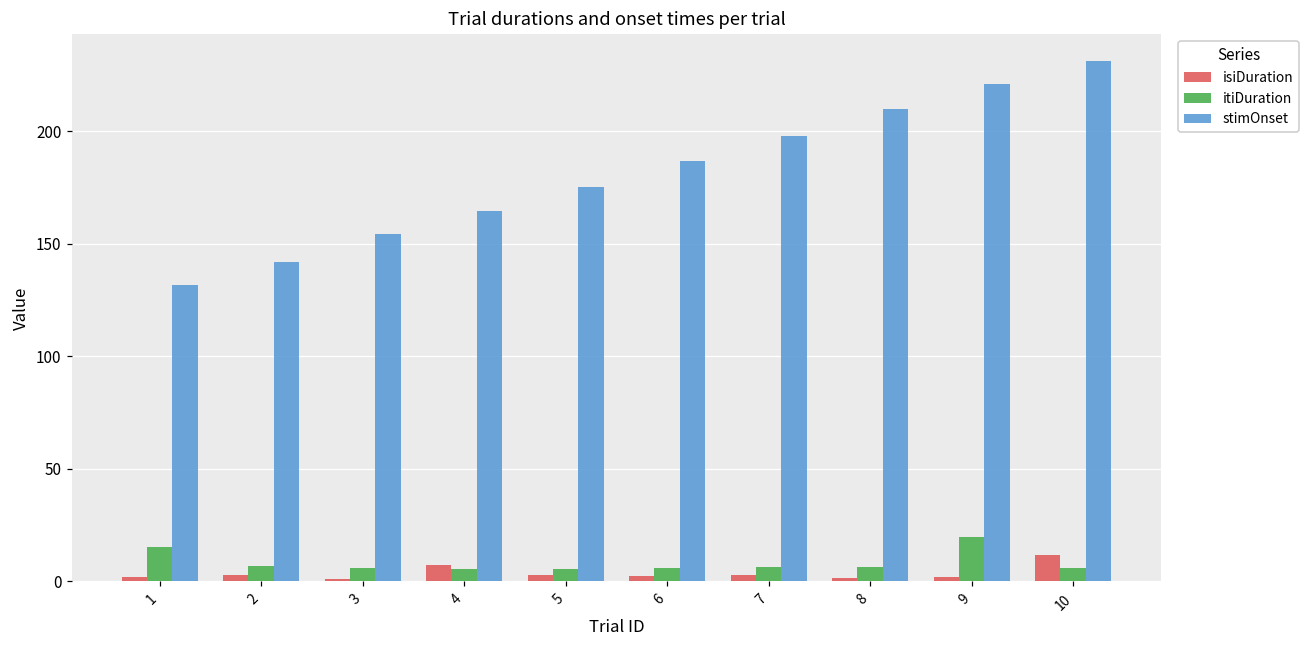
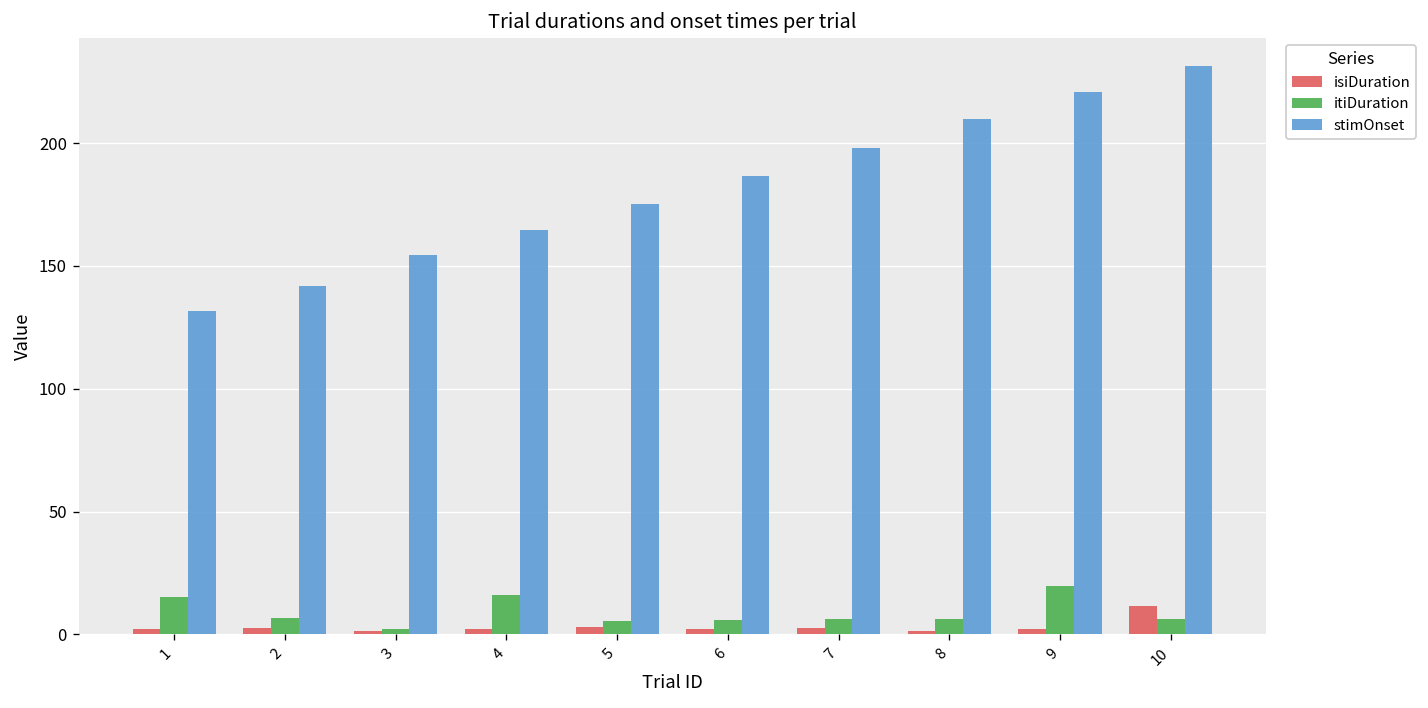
itiDuration, 3: 6 -> 2
isiDuration, 4: 7 -> 2
itiDuration, 4: 6 -> 16
